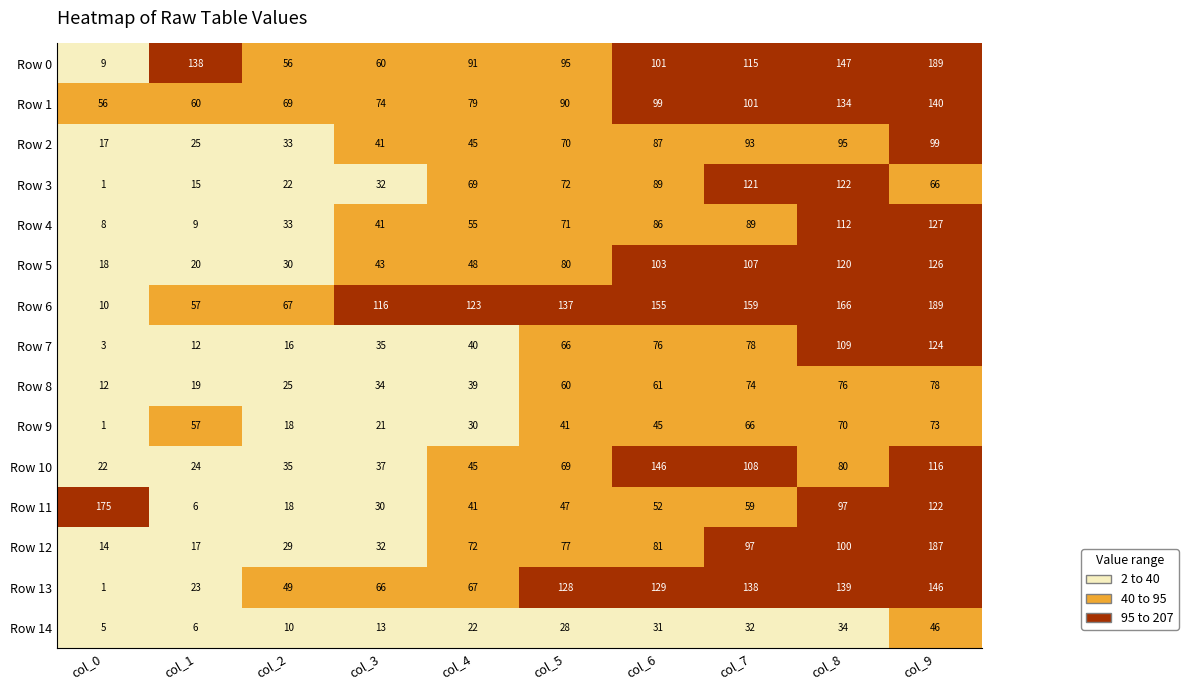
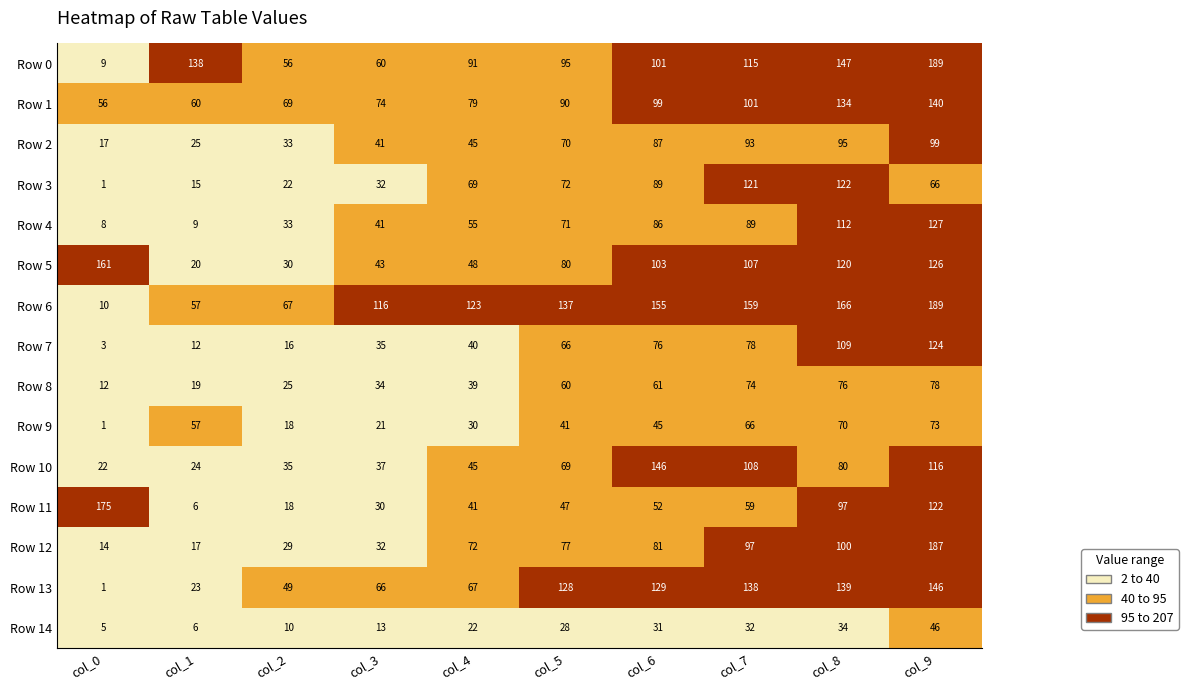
Row 5, col_0: 18 -> 161
